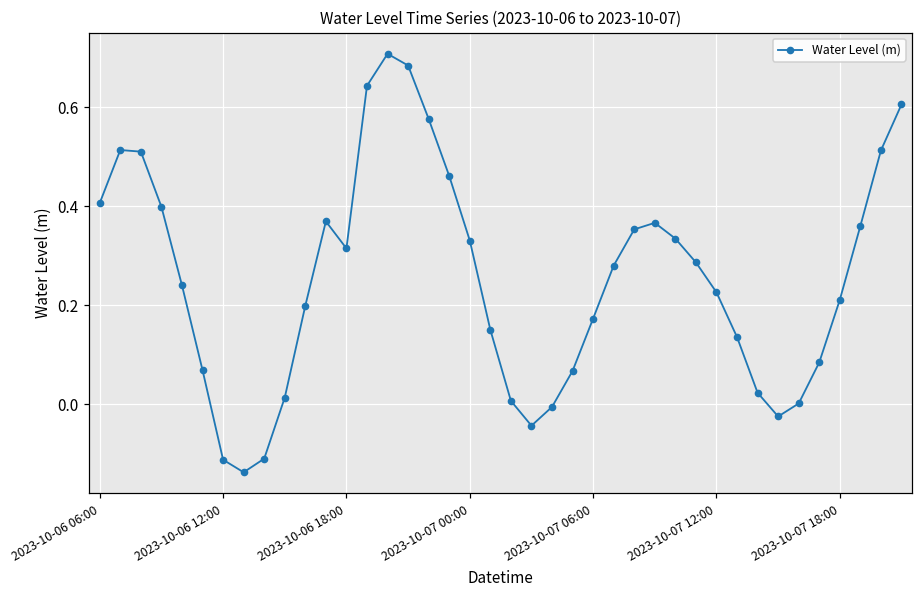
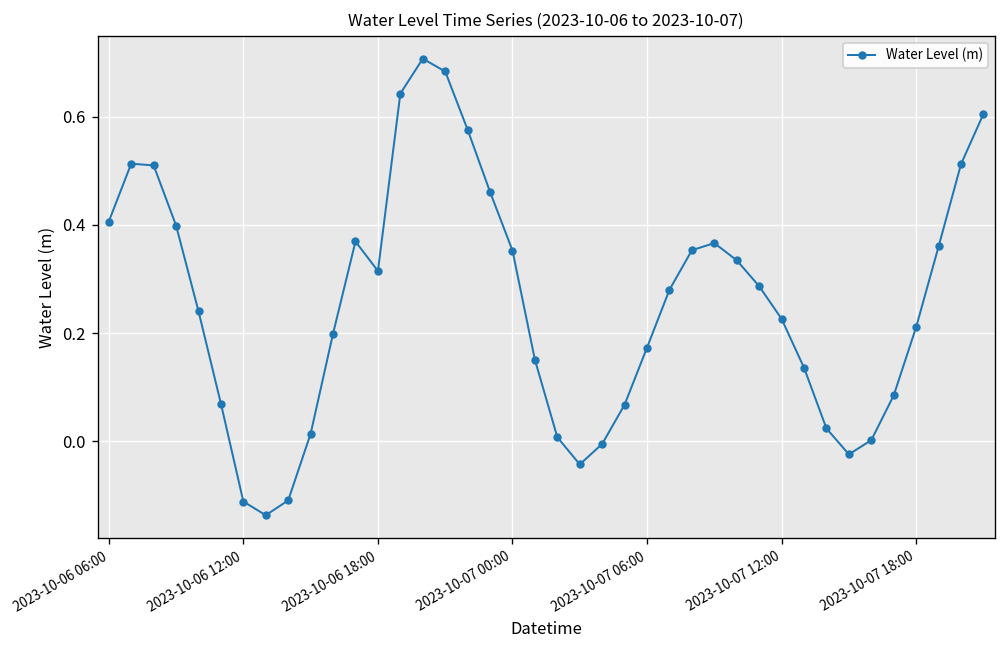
2023-10-07 00:00: 0.33 -> 0.35
